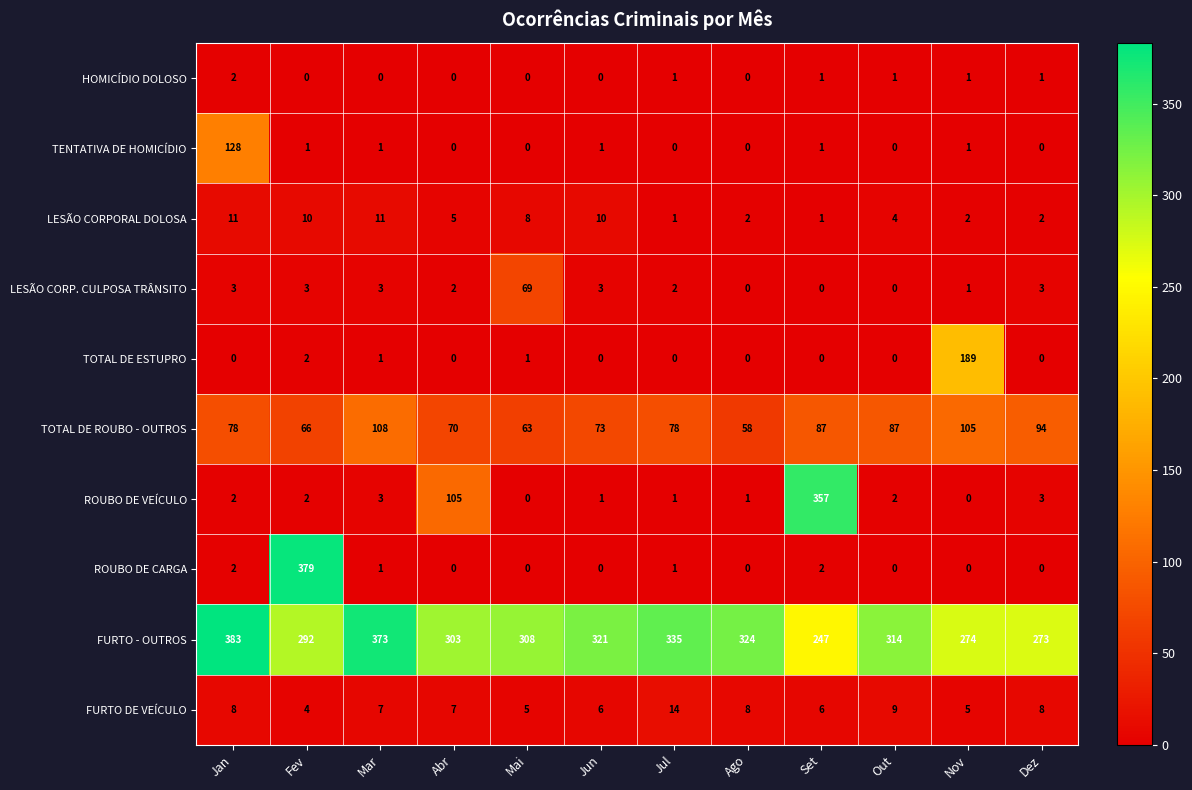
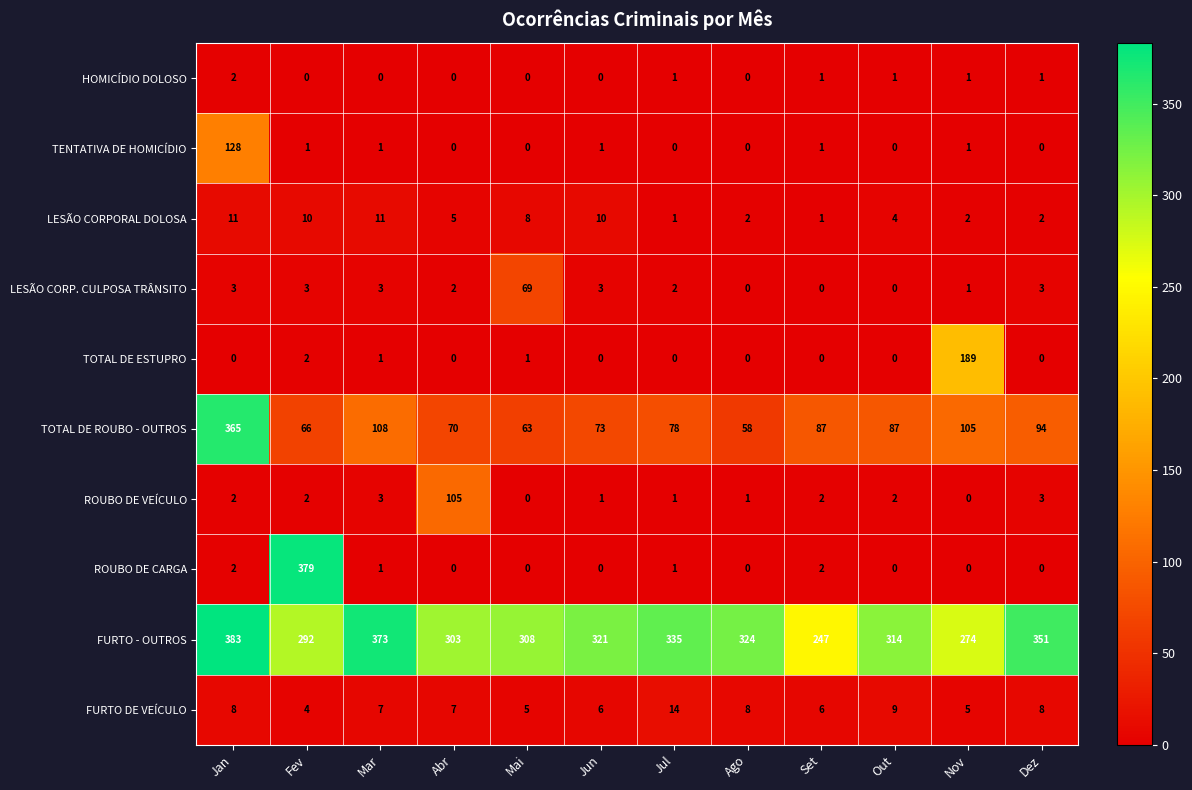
TOTAL DE ROUBO - OUTROS, Jan: 78 -> 365
ROUBO DE VEÍCULO, Set: 357 -> 2
FURTO - OUTROS, Dez: 273 -> 351
